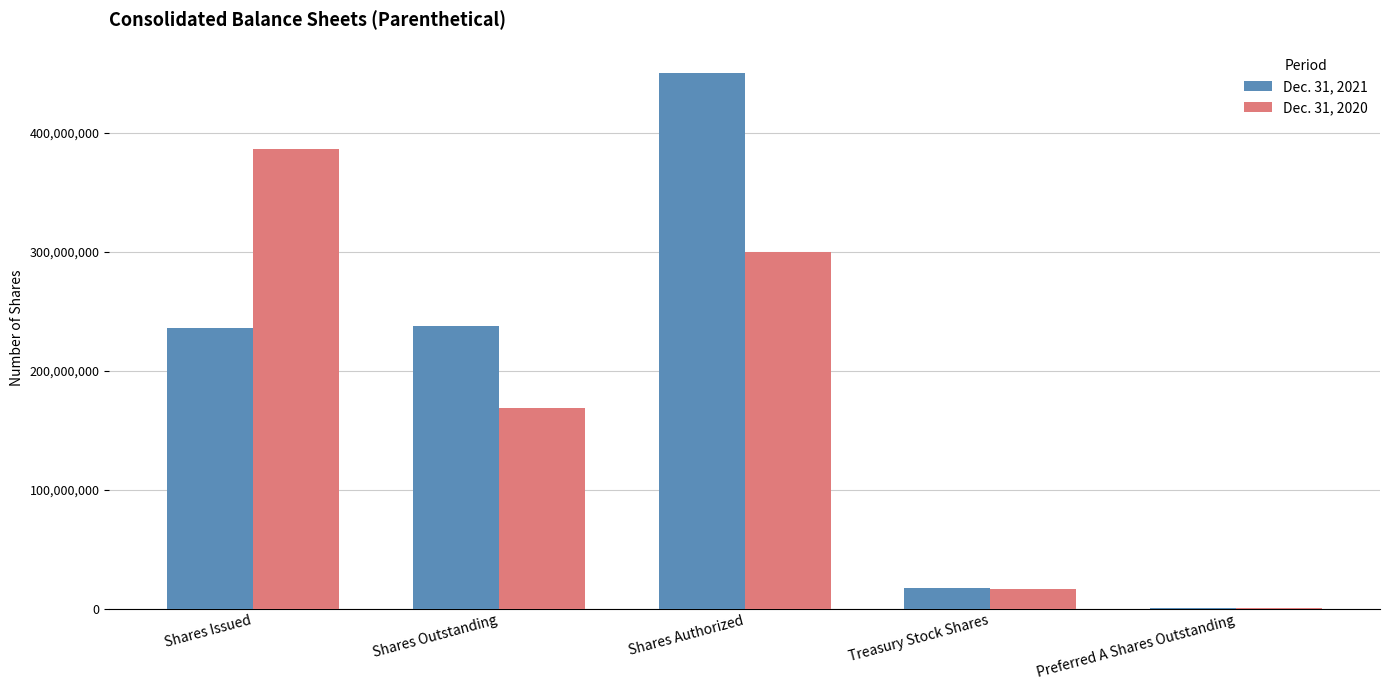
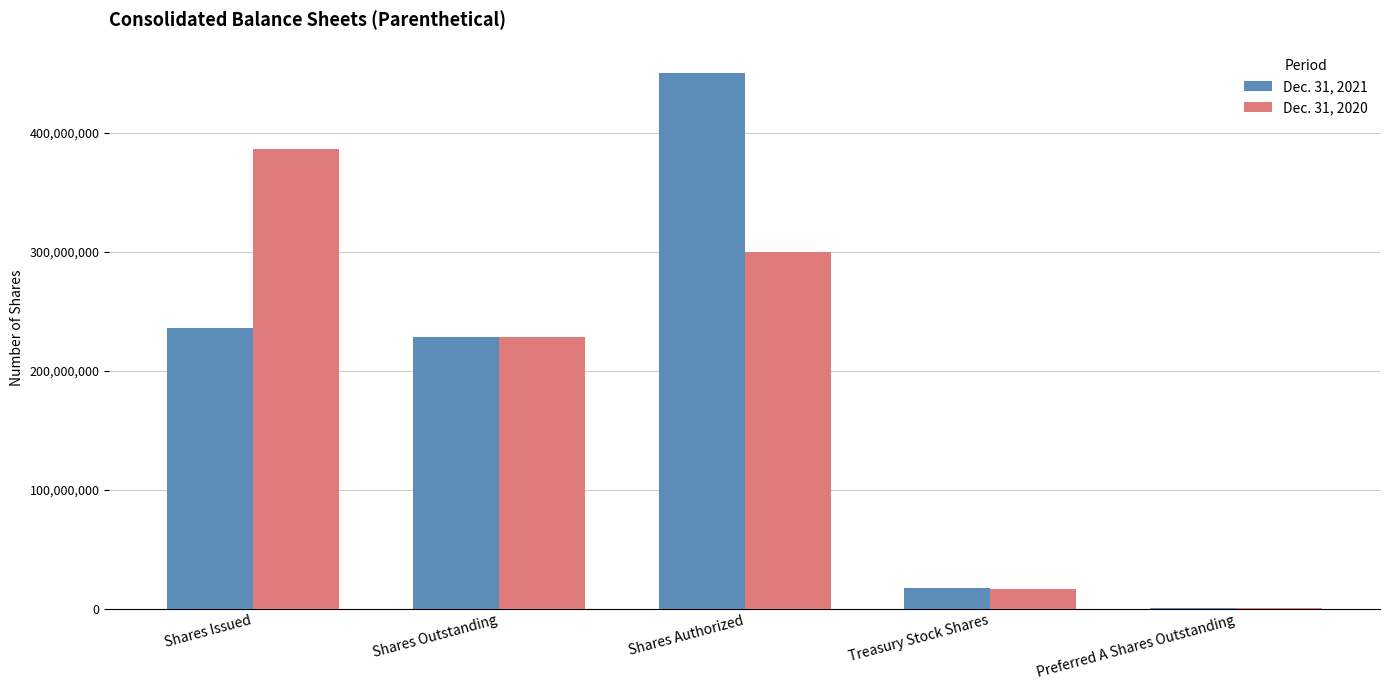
Dec. 31, 2021, Shares Outstanding: 238,000,000 -> 228,000,000
Dec. 31, 2020, Shares Outstanding: 169,000,000 -> 228,000,000
